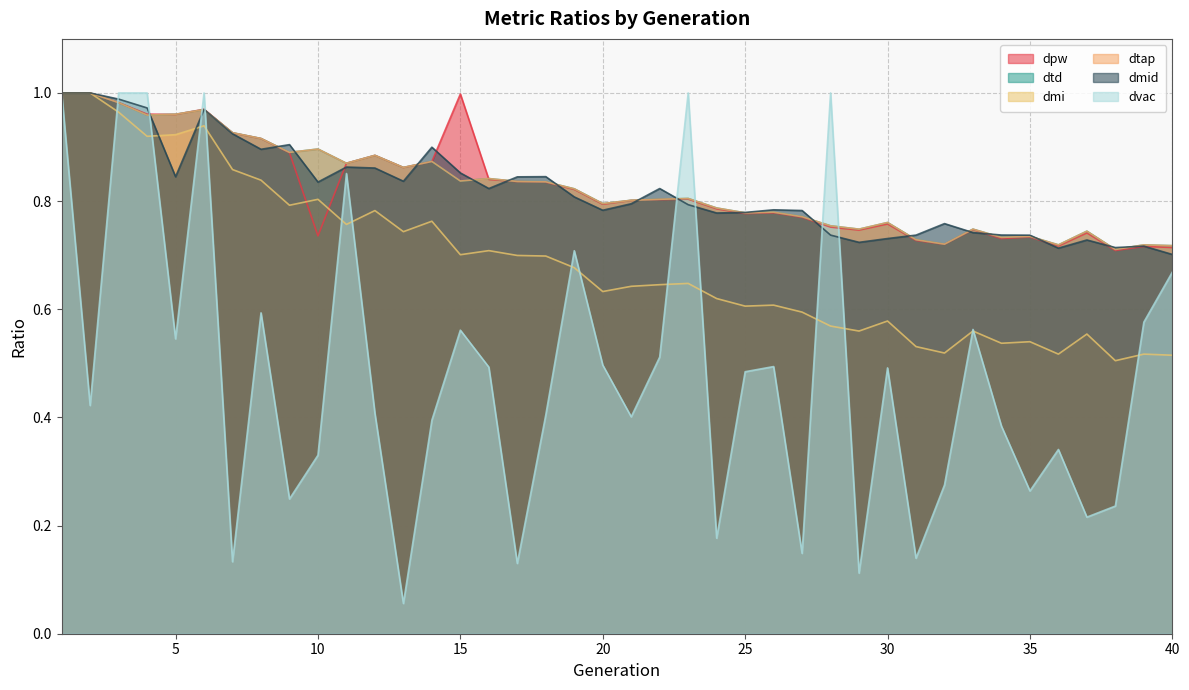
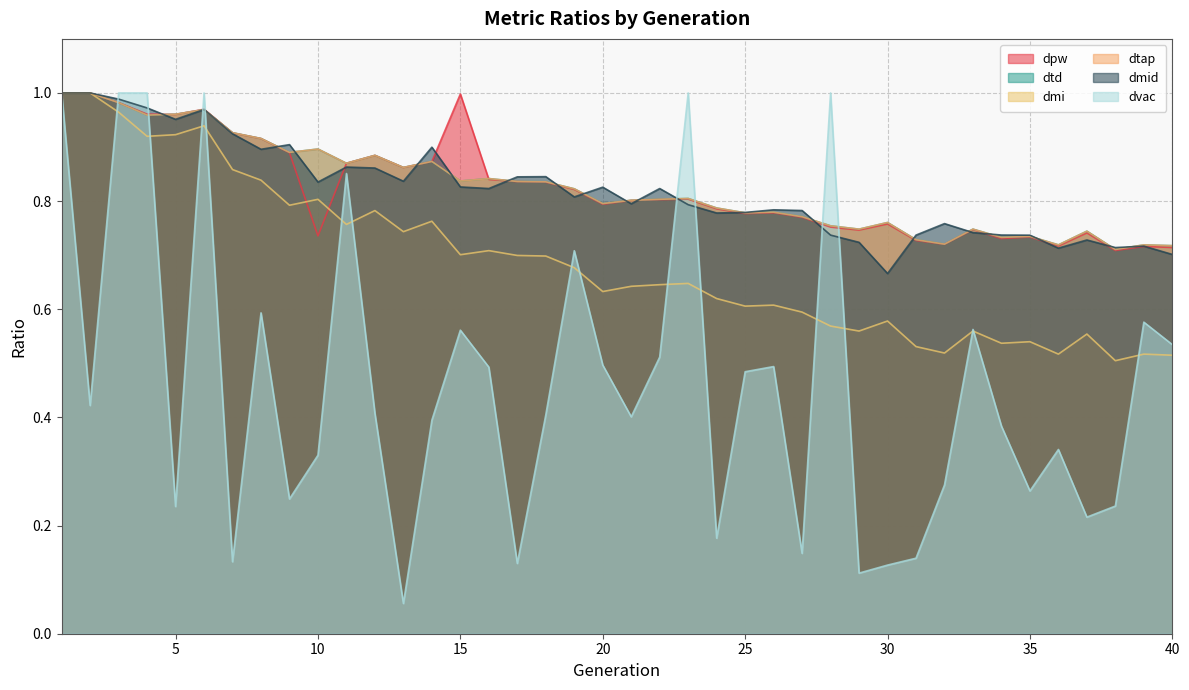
dmid, 5: 0.85 -> 0.95
dvac, 5: 0.55 -> 0.24
dmid, 15: 0.85 -> 0.83
dmid, 20: 0.78 -> 0.83
dmid, 30: 0.73 -> 0.67
dvac, 30: 0.49 -> 0.13
dvac, 40: 0.67 -> 0.53
